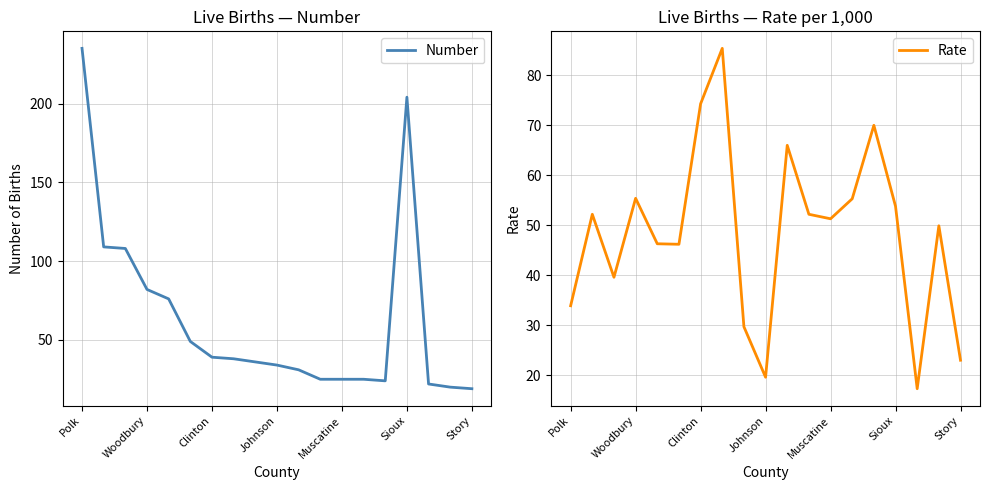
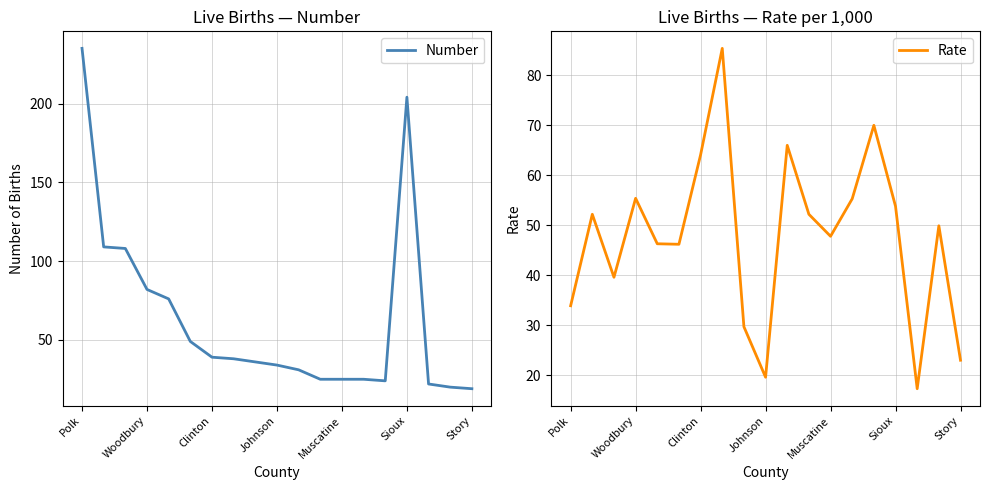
Live Births — Rate per 1,000, Clinton: 74 -> 64
Live Births — Rate per 1,000, Muscatine: 51 -> 48
